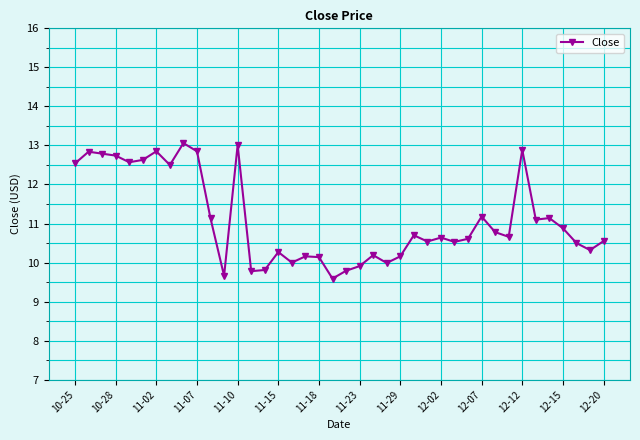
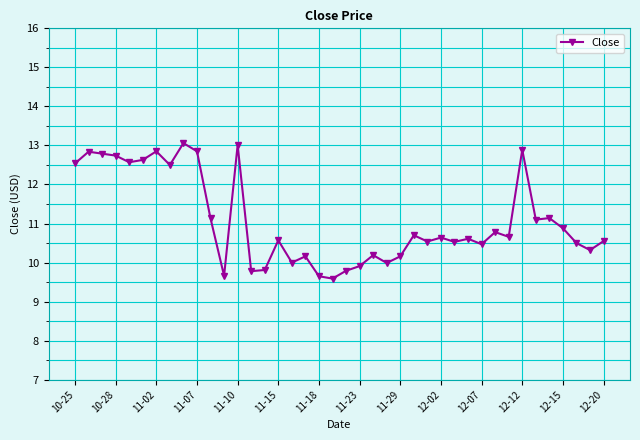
11-15: 10.3 -> 10.6
11-18: 10.1 -> 9.7
12-07: 11.2 -> 10.5
